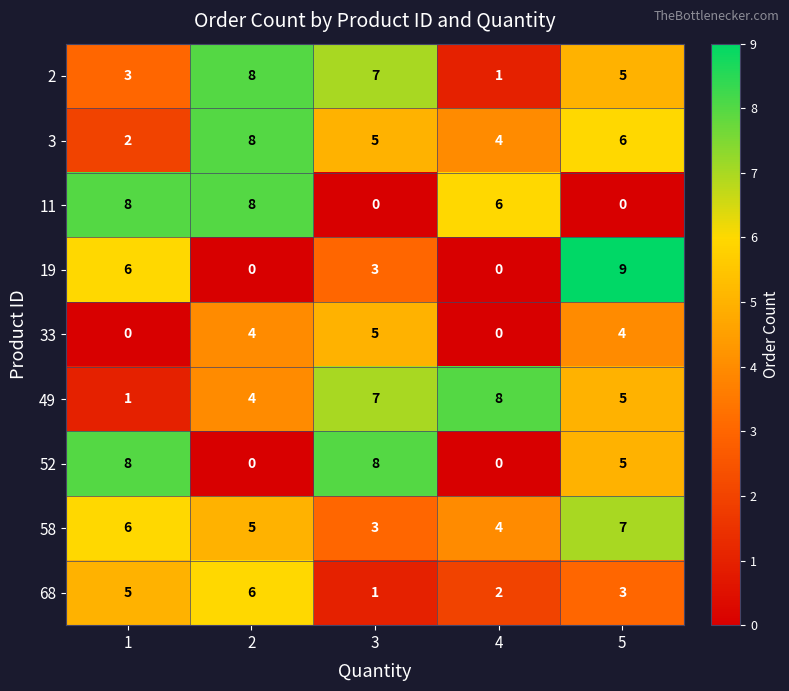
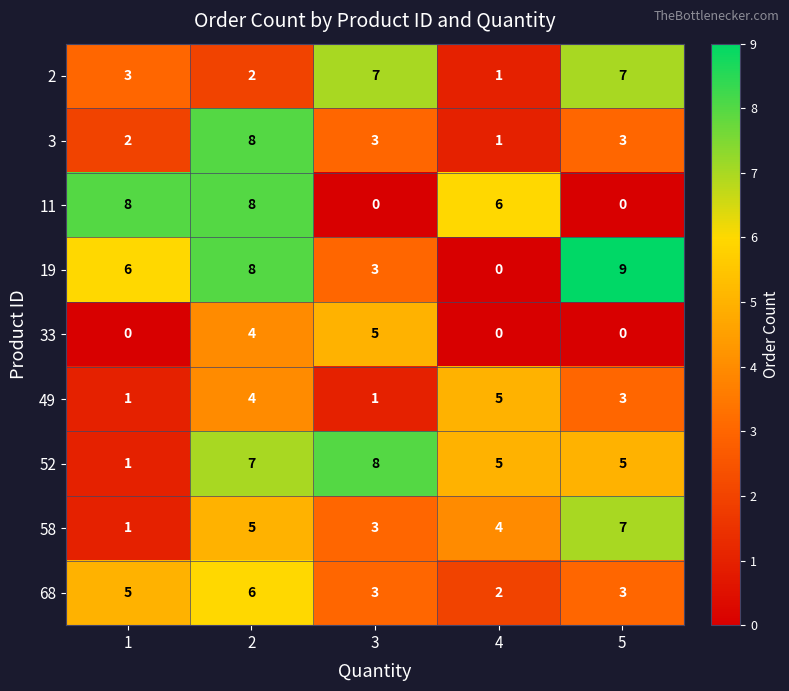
2, 2: 8 -> 2
2, 5: 5 -> 7
3, 3: 5 -> 3
3, 4: 4 -> 1
3, 5: 6 -> 3
19, 2: 0 -> 8
33, 5: 4 -> 0
49, 3: 7 -> 1
49, 4: 8 -> 5
49, 5: 5 -> 3
52, 1: 8 -> 1
52, 2: 0 -> 7
52, 4: 0 -> 5
58, 1: 6 -> 1
68, 3: 1 -> 3
